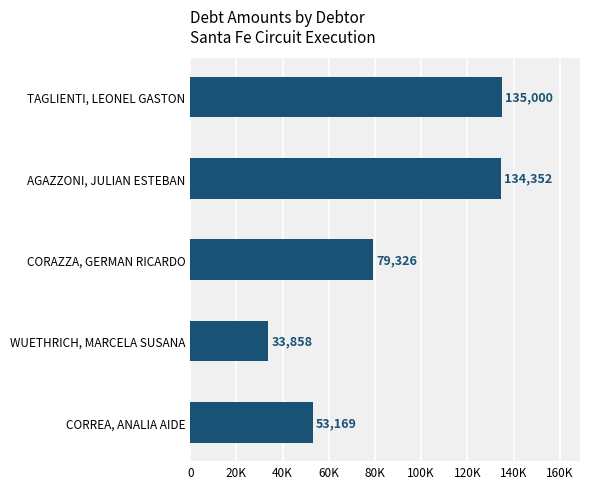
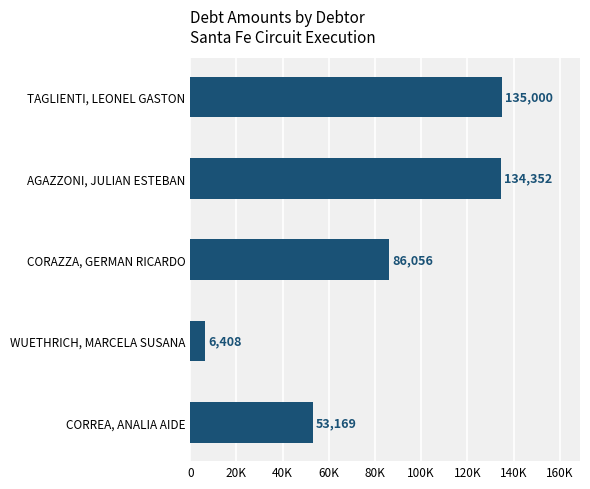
CORAZZA, GERMAN RICARDO: 79,326 -> 86,056
WUETHRICH, MARCELA SUSANA: 33,858 -> 6,408
